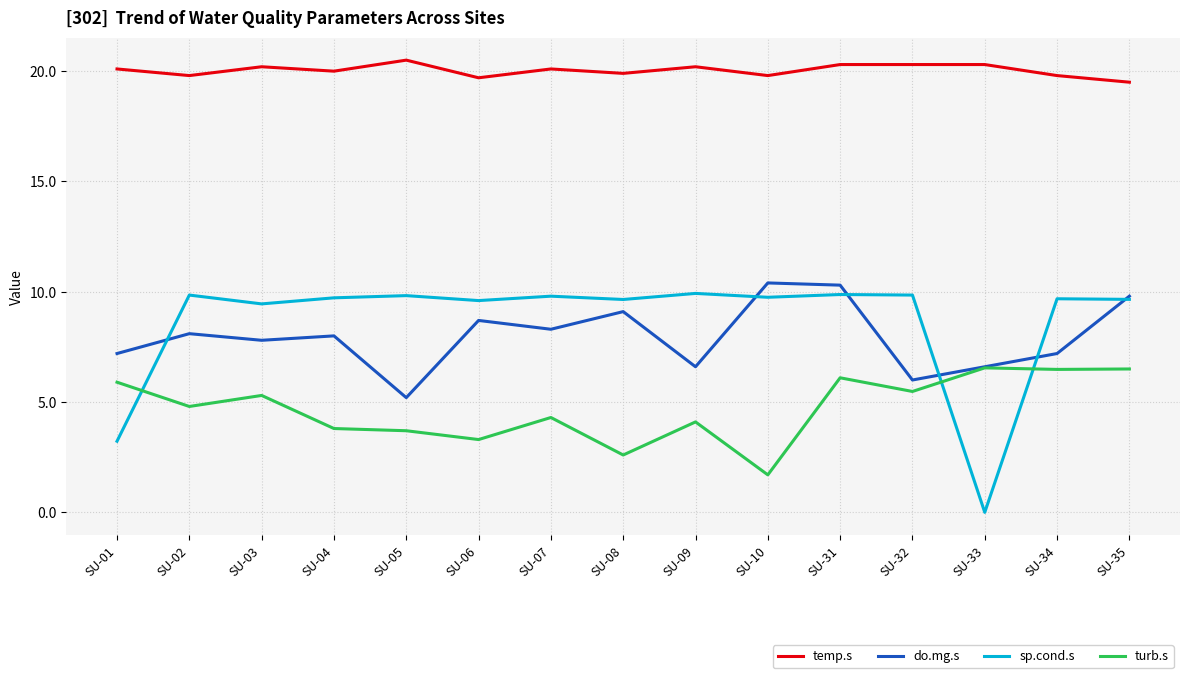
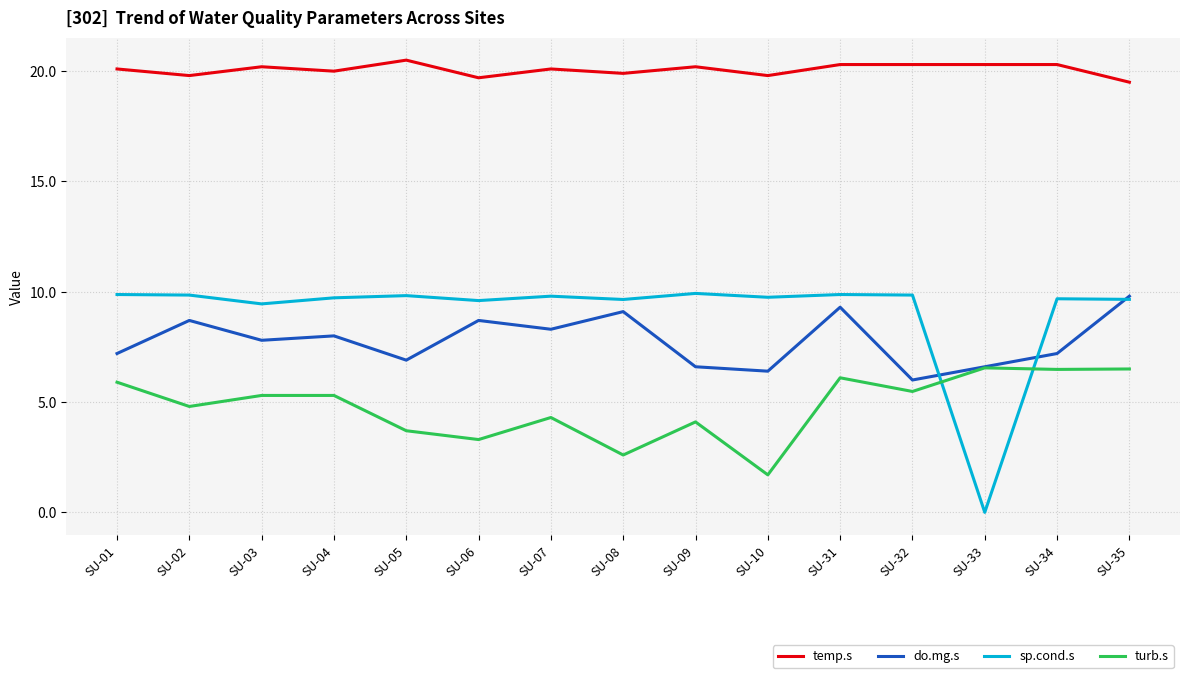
sp.cond.s, SU-01: 3.2 -> 9.9
do.mg.s, SU-02: 8.1 -> 8.7
turb.s, SU-04: 3.8 -> 5.3
do.mg.s, SU-05: 5.2 -> 6.9
do.mg.s, SU-10: 10.4 -> 6.4
do.mg.s, SU-31: 10.3 -> 9.3
temp.s, SU-34: 19.8 -> 20.3
